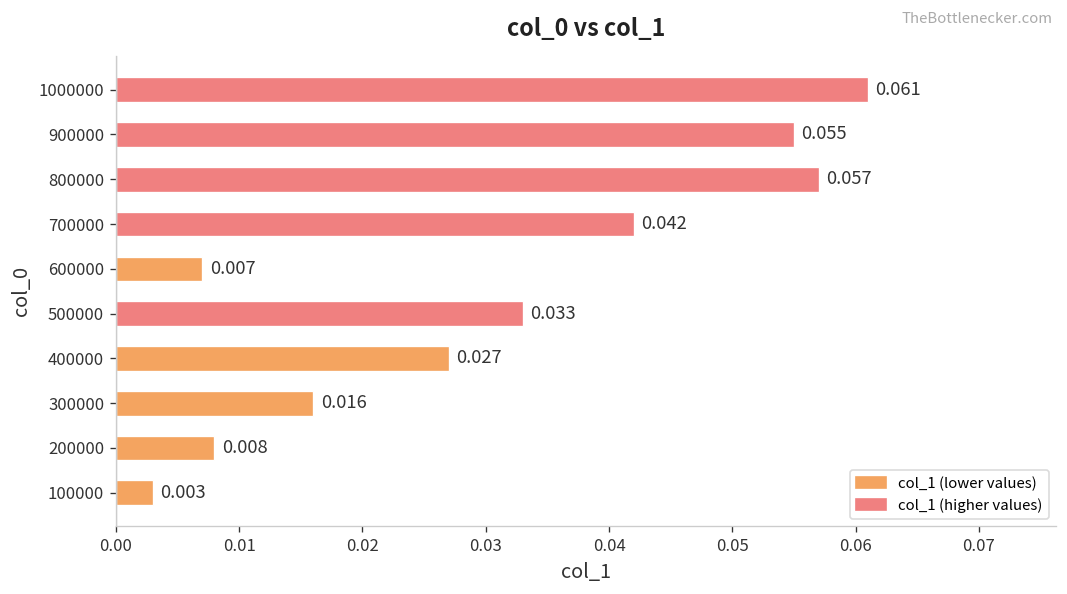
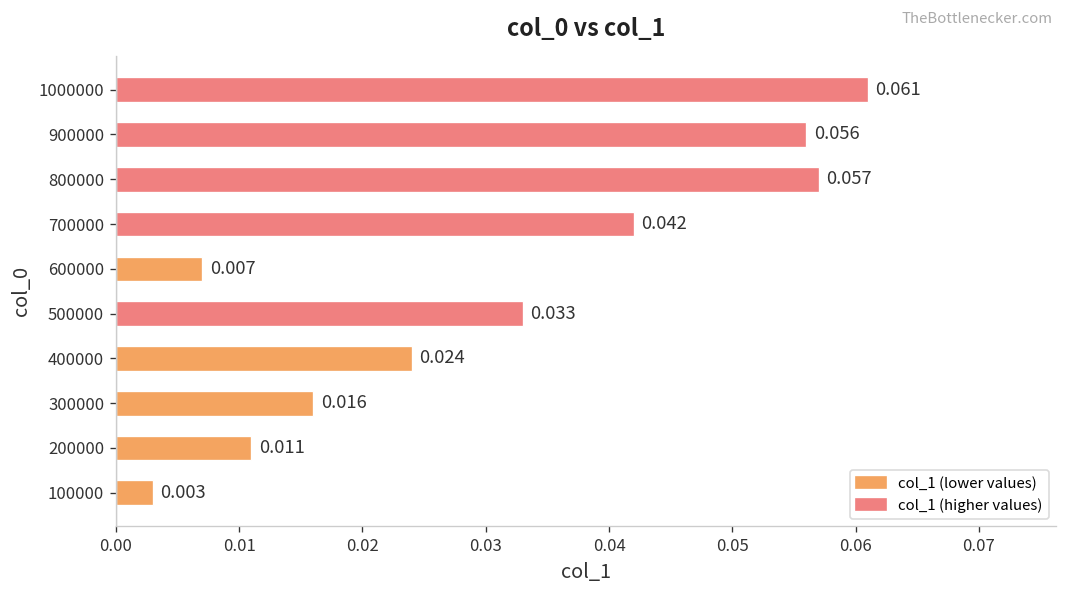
900000: 0.055 -> 0.056
400000: 0.027 -> 0.024
200000: 0.008 -> 0.011
